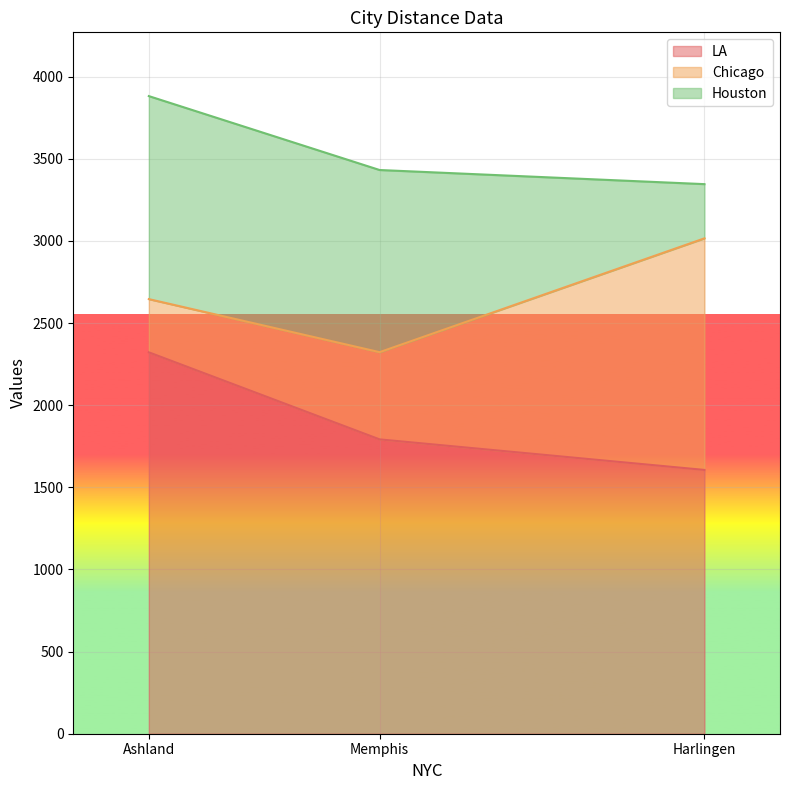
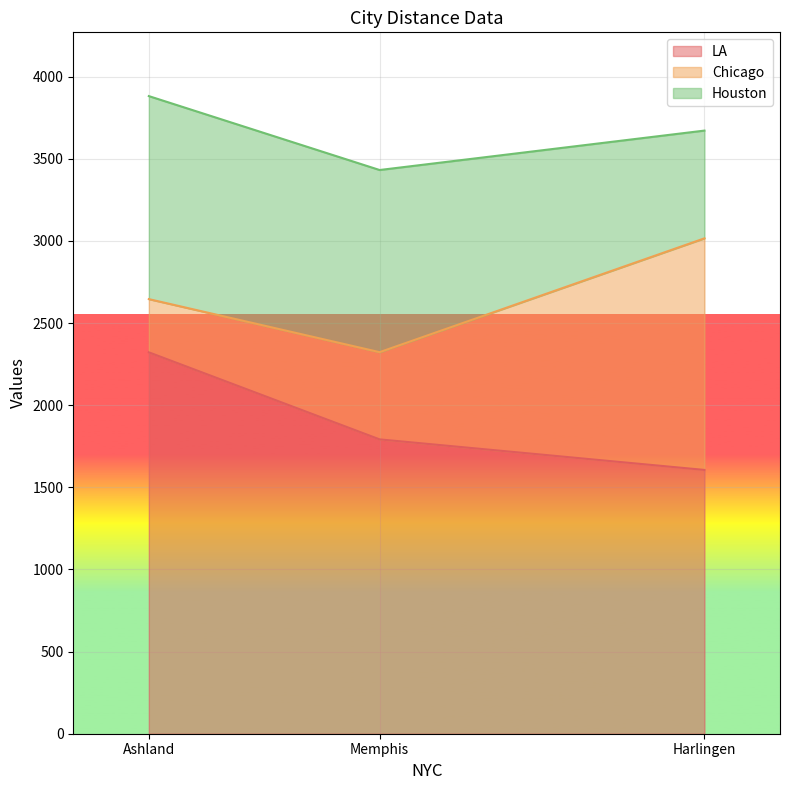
Houston, Harlingen: 330 -> 660
